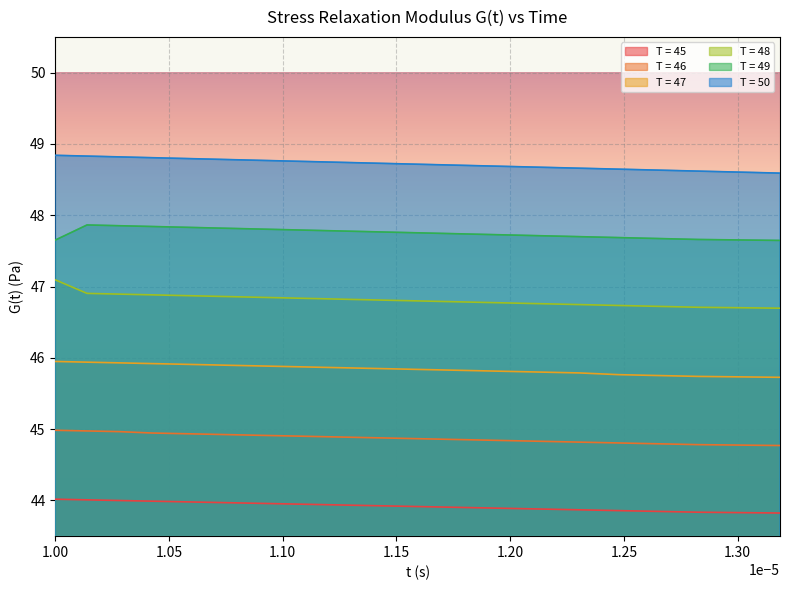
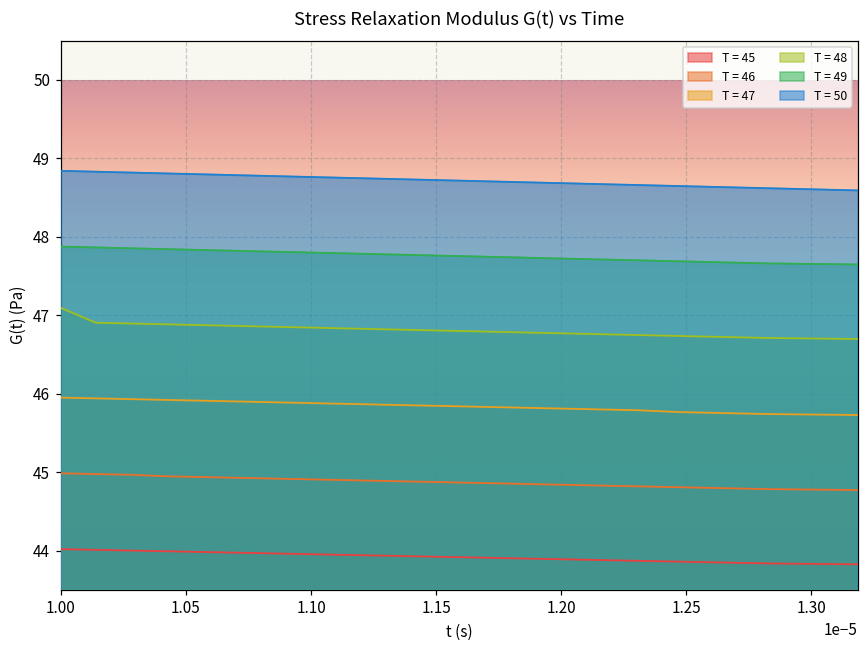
T = 49, 1.00: 47.7 -> 47.9
